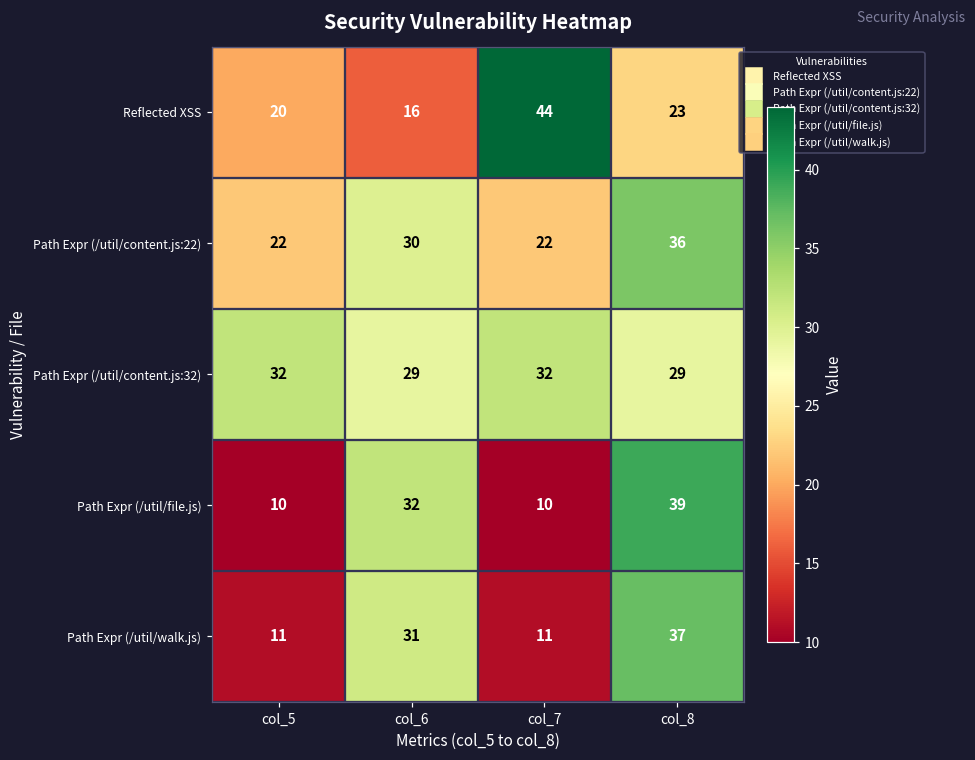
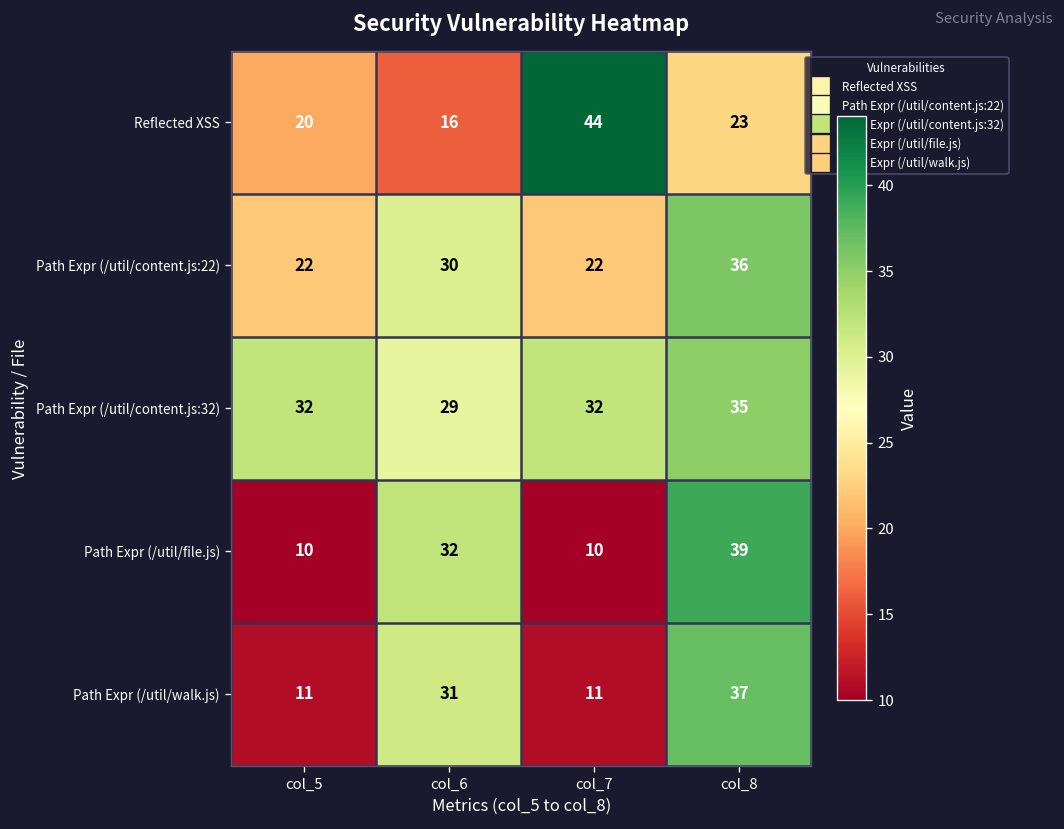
Path Expr (/util/content.js:32), col_8: 29 -> 35
